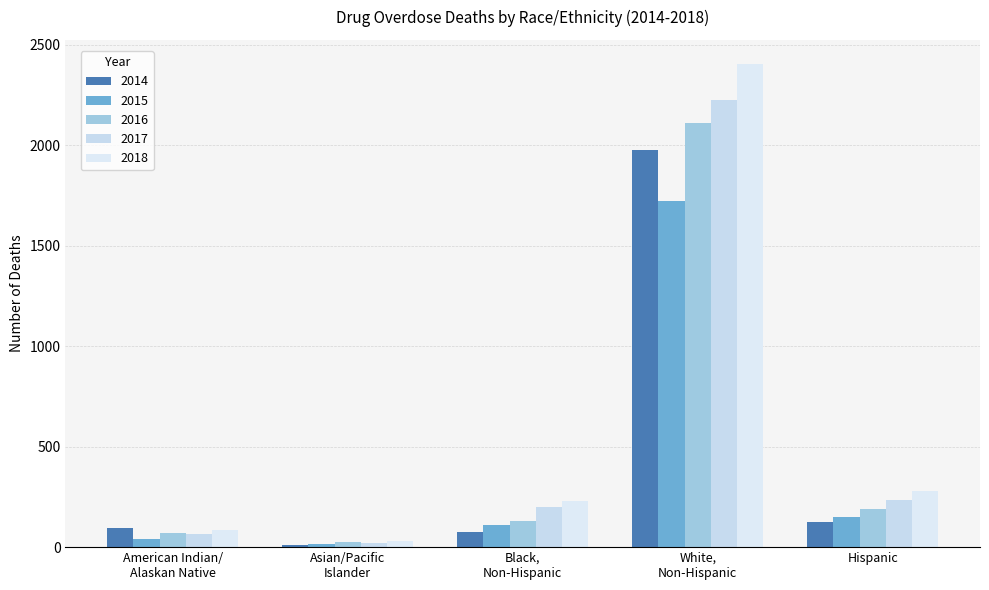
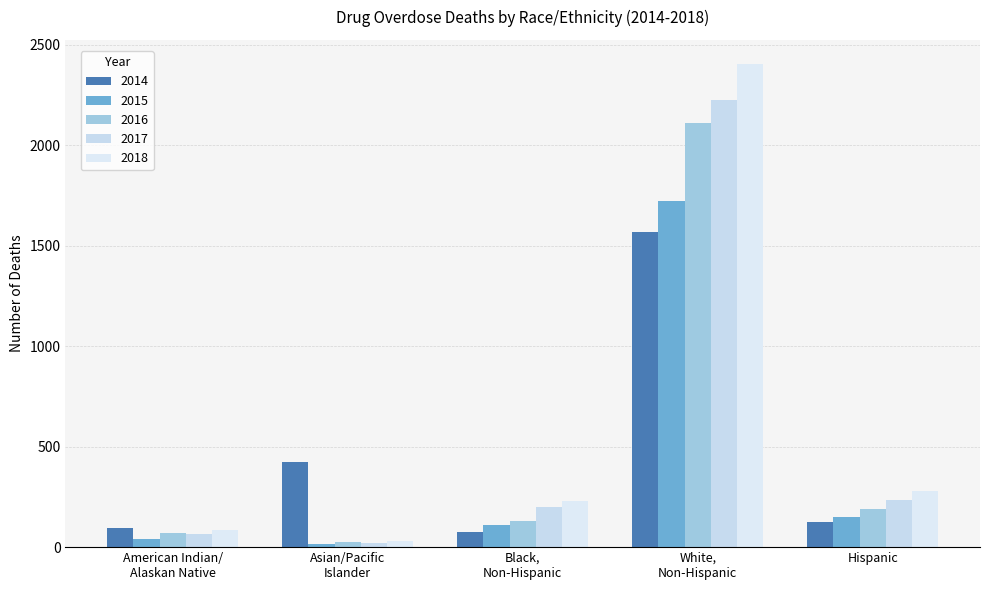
2014, Asian/Pacific Islander: 10 -> 430
2014, White, Non-Hispanic: 1980 -> 1570
